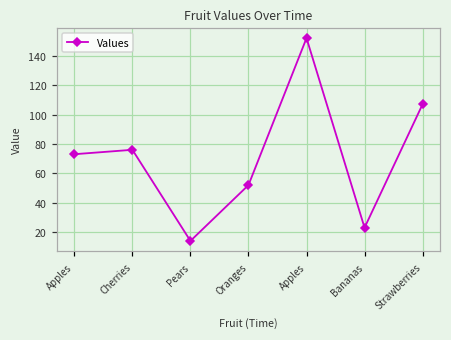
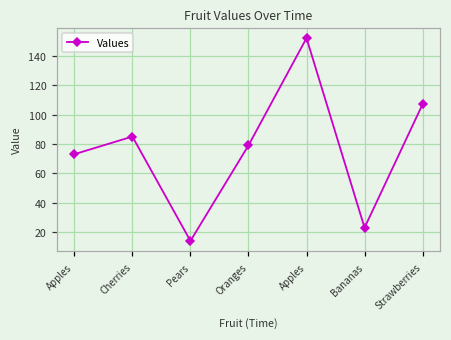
Cherries: 76 -> 85
Oranges: 52 -> 79
